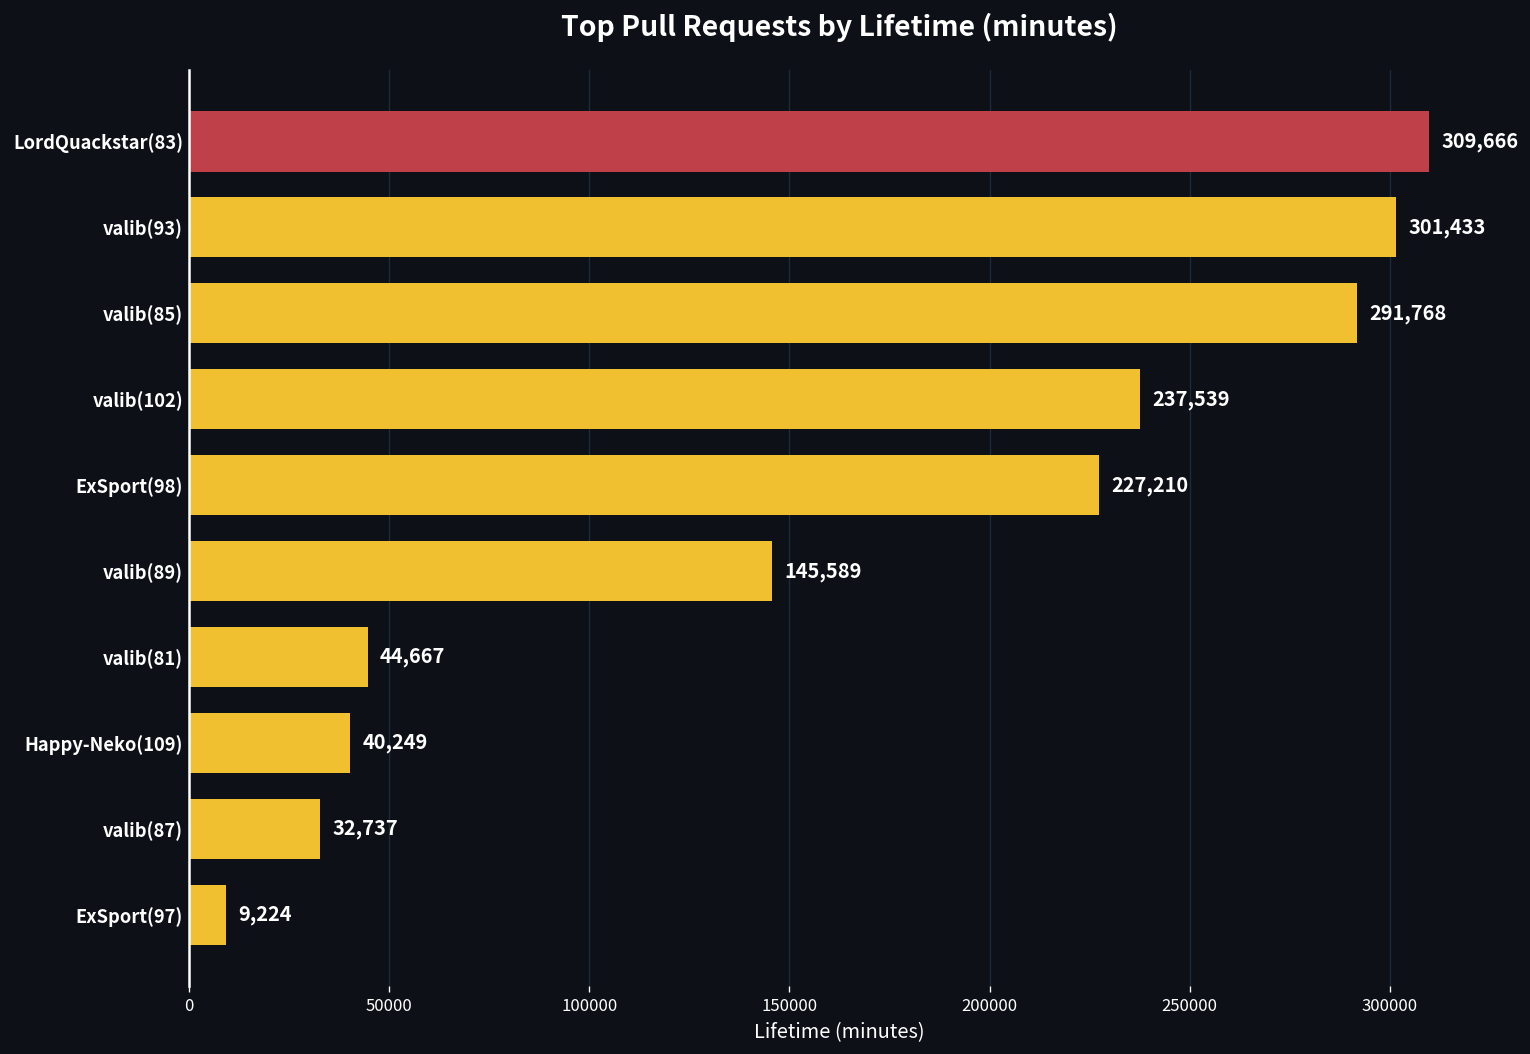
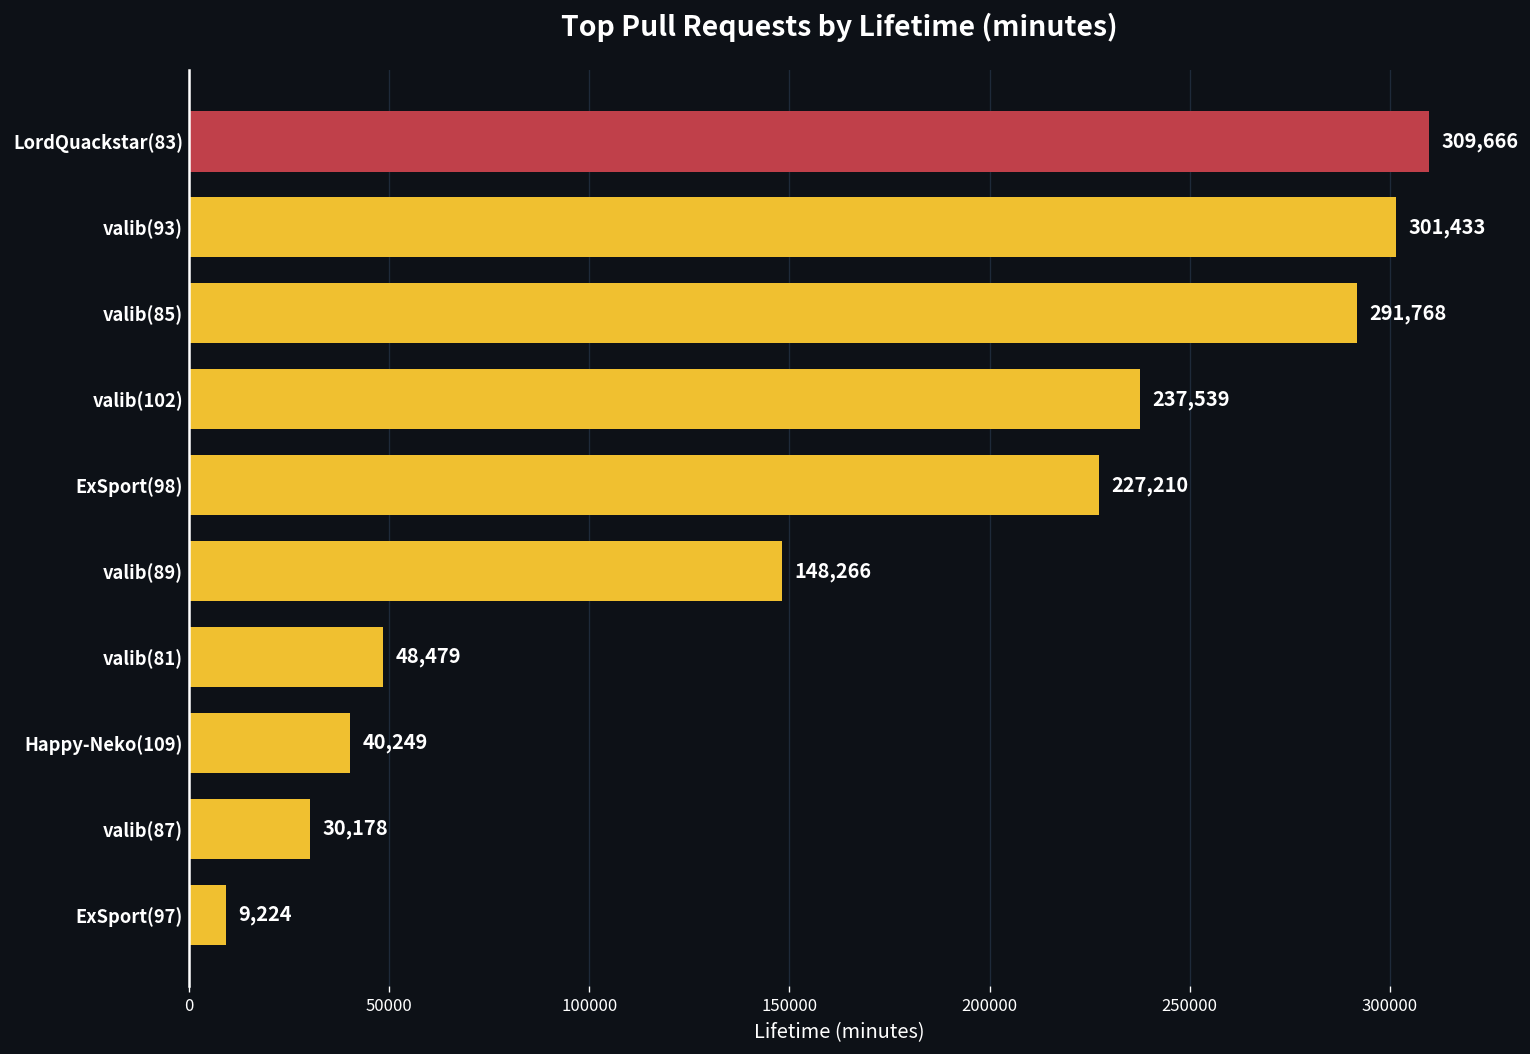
valib(89): 145,589 -> 148,266
valib(81): 44,667 -> 48,479
valib(87): 32,737 -> 30,178
